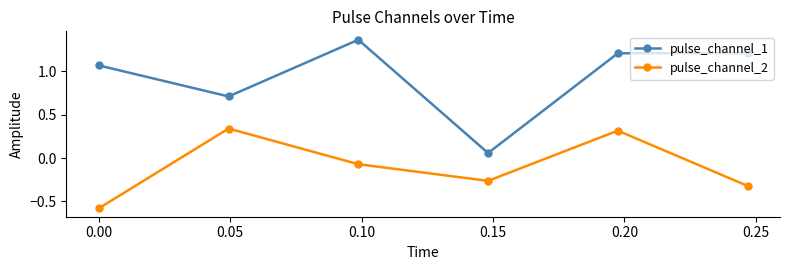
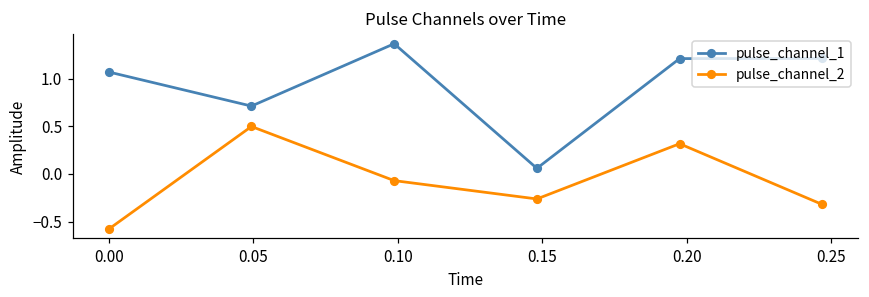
pulse_channel_2, 0.05: 0.3 -> 0.5
